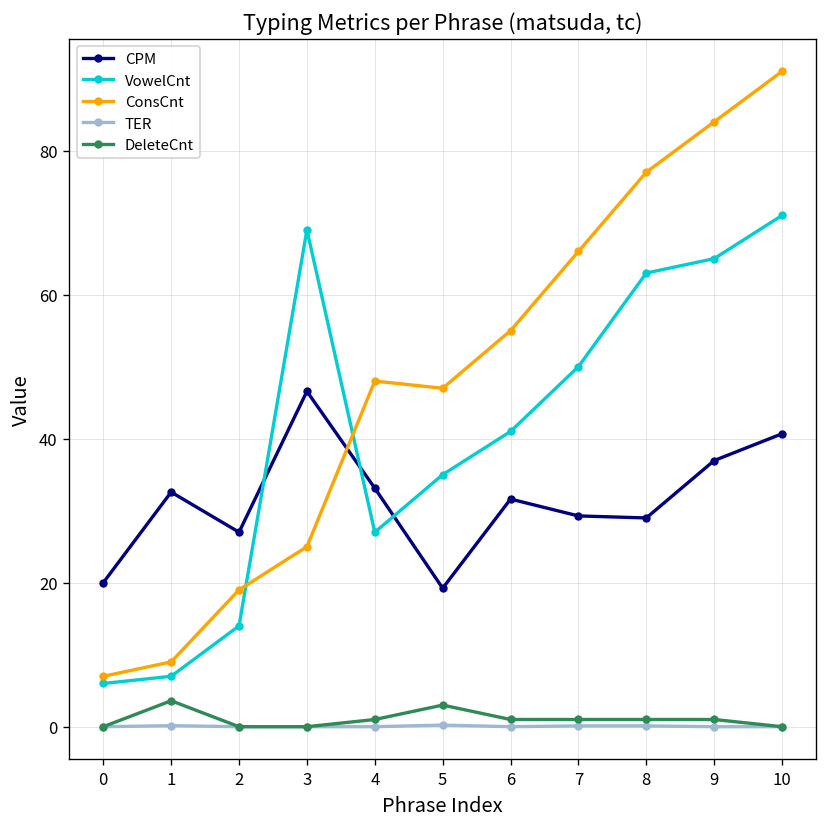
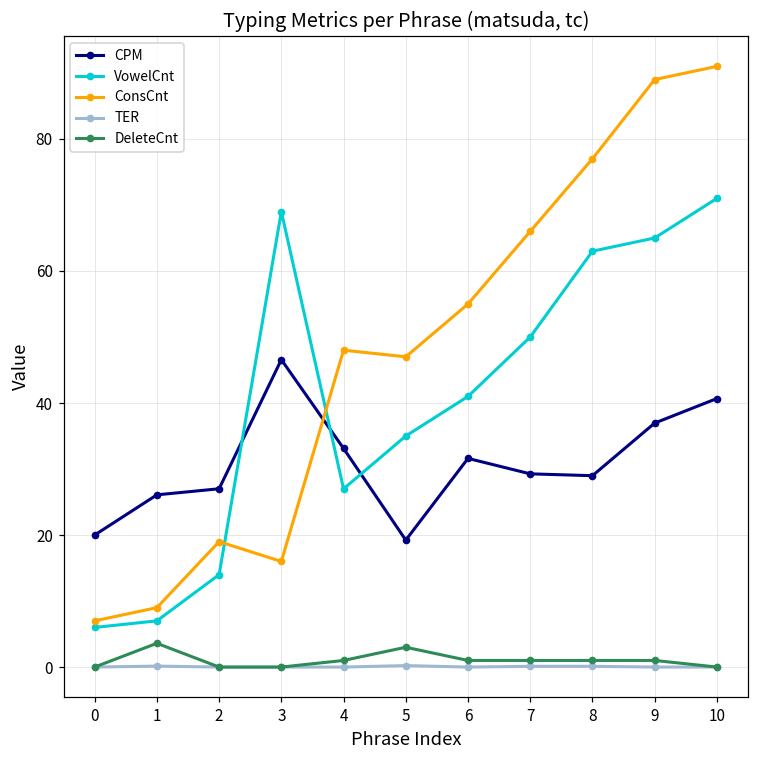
CPM, 1: 33 -> 26
ConsCnt, 3: 25 -> 16
ConsCnt, 9: 84 -> 89
